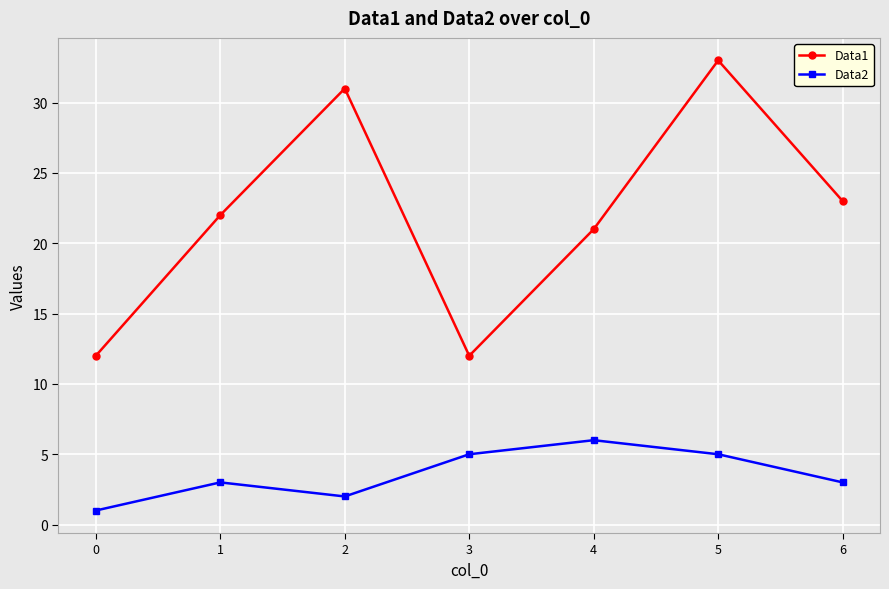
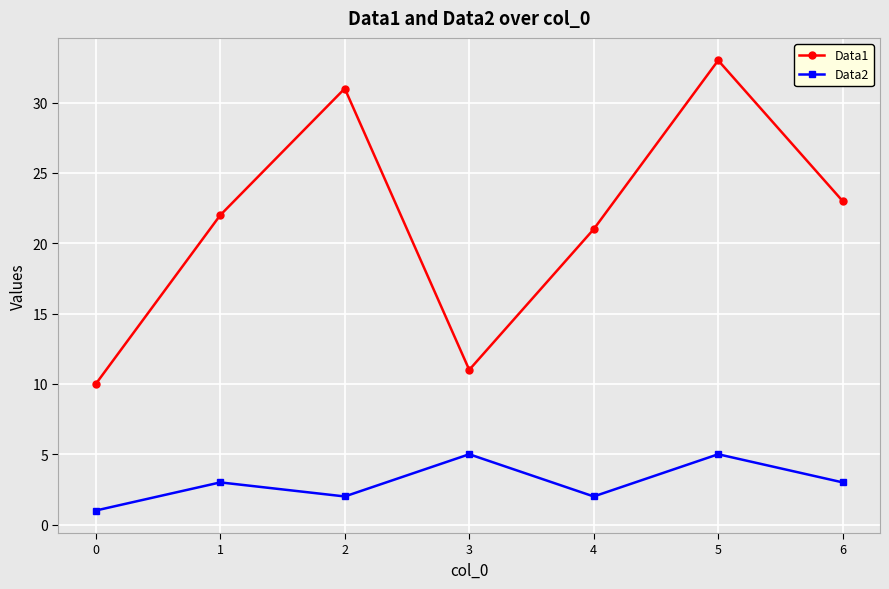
Data1, 0: 12 -> 10
Data1, 3: 12 -> 11
Data2, 4: 6 -> 2
